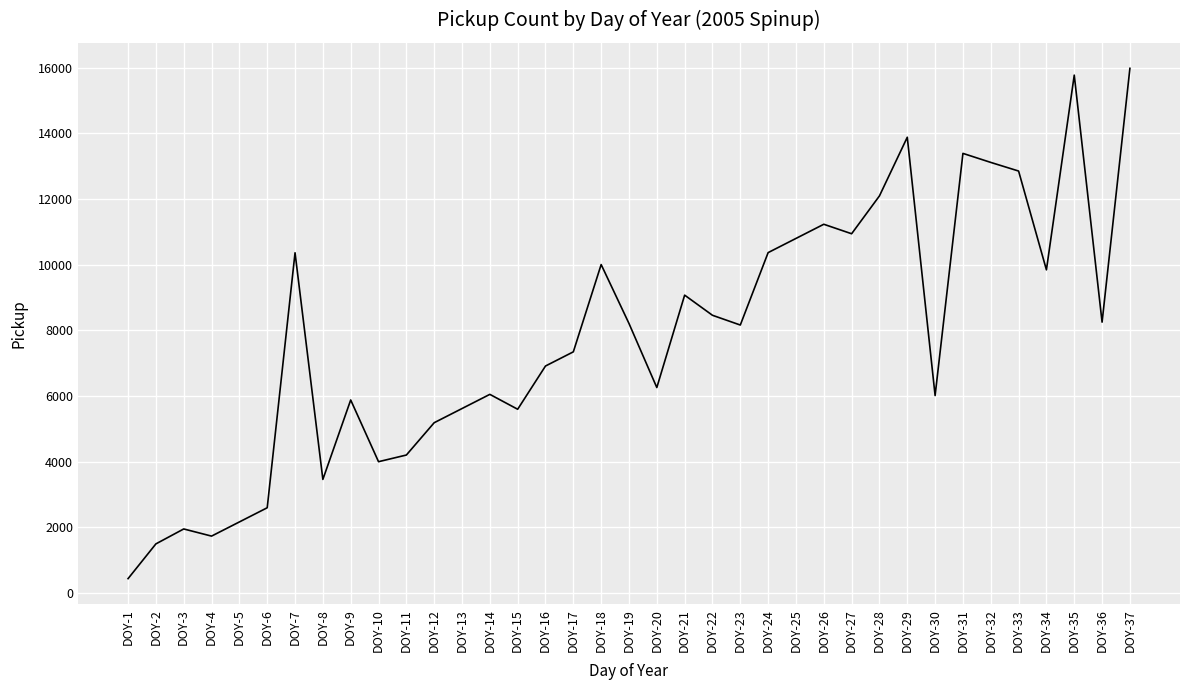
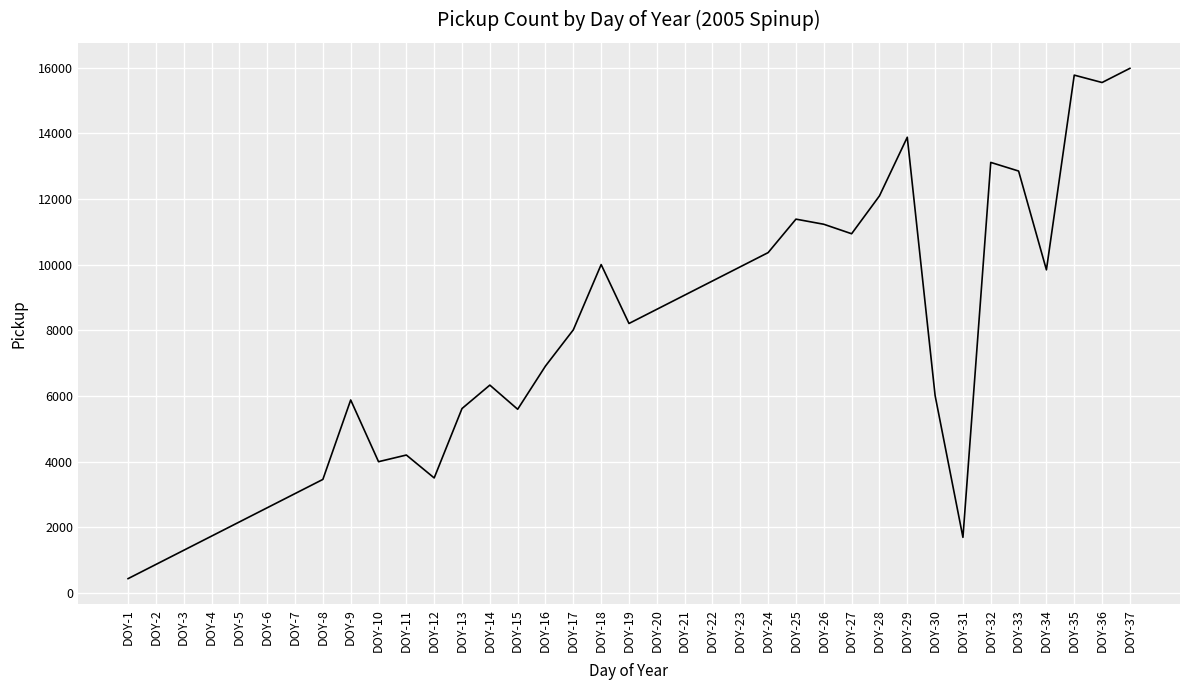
DOY-2: 1500 -> 900
DOY-3: 1900 -> 1300
DOY-7: 10400 -> 3000
DOY-12: 5200 -> 3500
DOY-14: 6000 -> 6300
DOY-17: 7300 -> 8000
DOY-20: 6300 -> 8600
DOY-22: 8500 -> 9500
DOY-23: 8200 -> 9900
DOY-25: 10800 -> 11400
DOY-31: 13400 -> 1700
DOY-36: 8200 -> 15600
